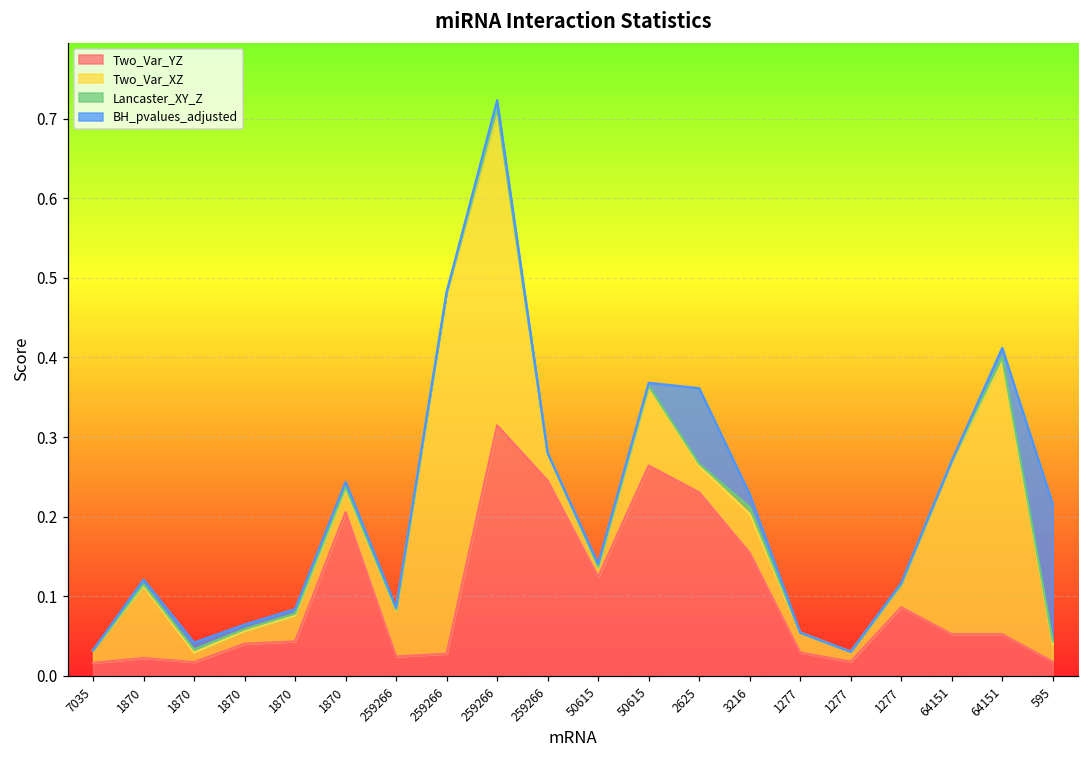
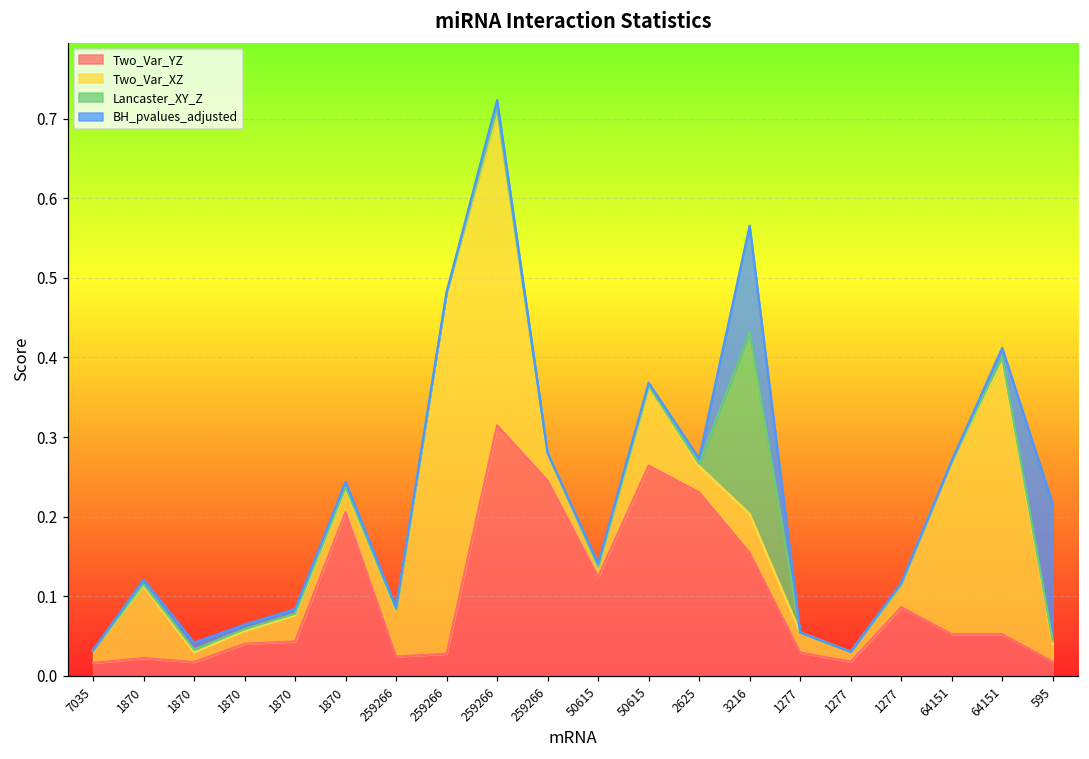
BH_pvalues_adjusted, 2625: 0.10 -> 0.01
Lancaster_XY_Z, 3216: 0.01 -> 0.23
BH_pvalues_adjusted, 3216: 0.02 -> 0.13
